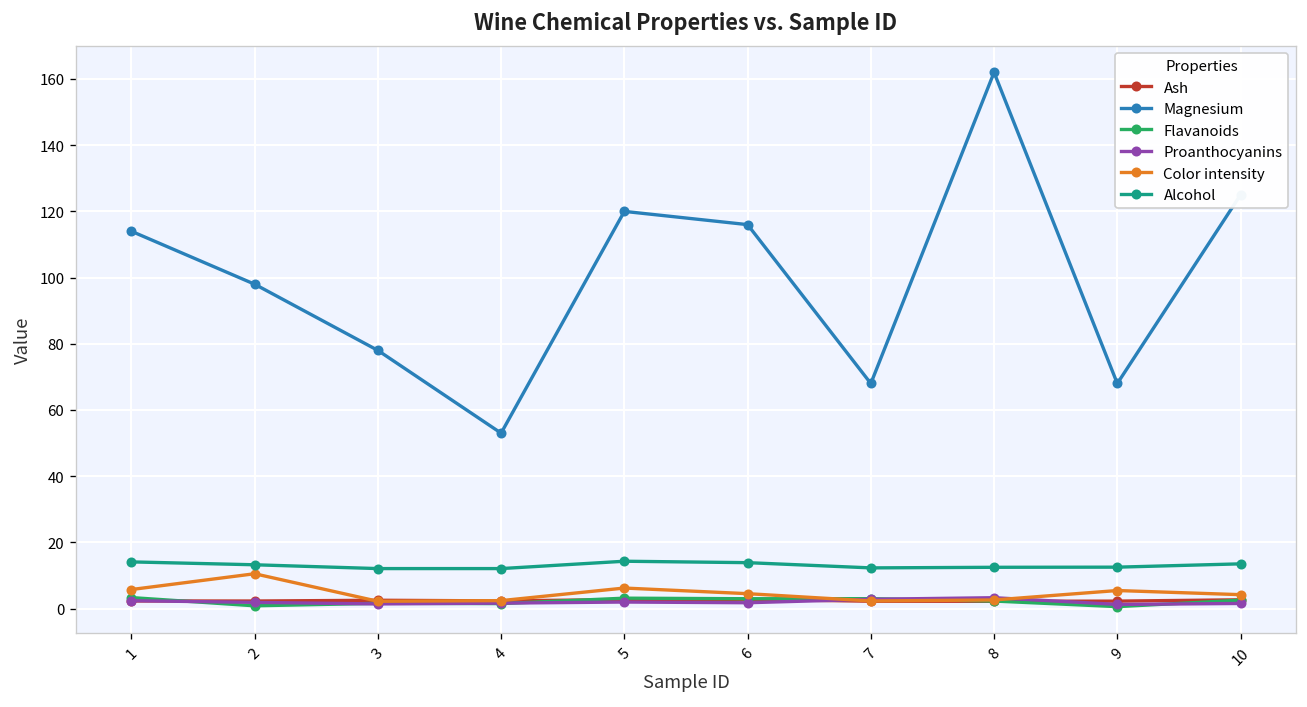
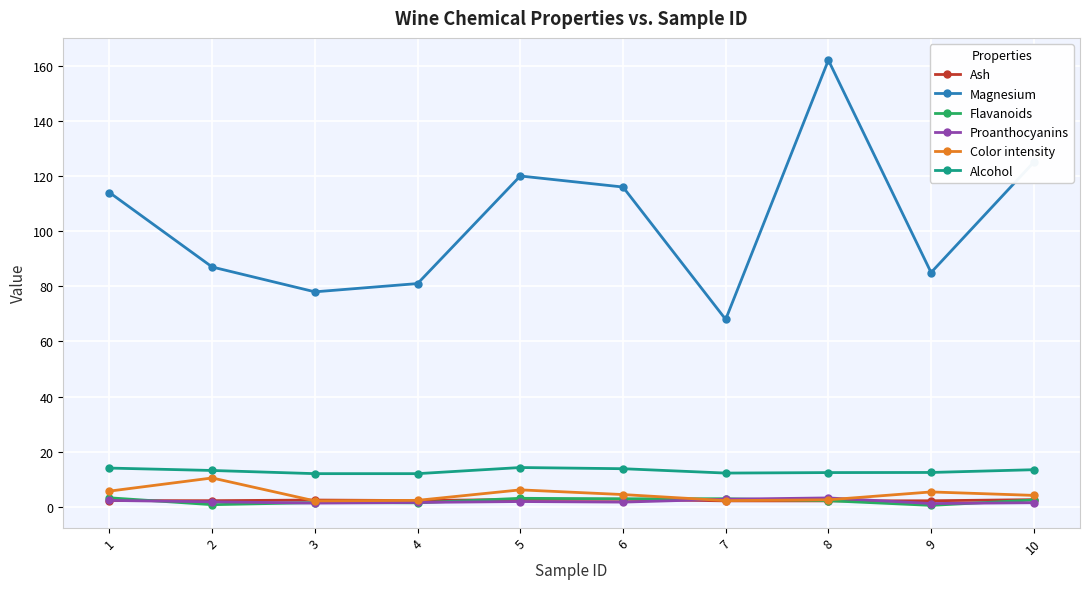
Magnesium, 2: 98 -> 87
Magnesium, 4: 53 -> 81
Magnesium, 9: 68 -> 85
